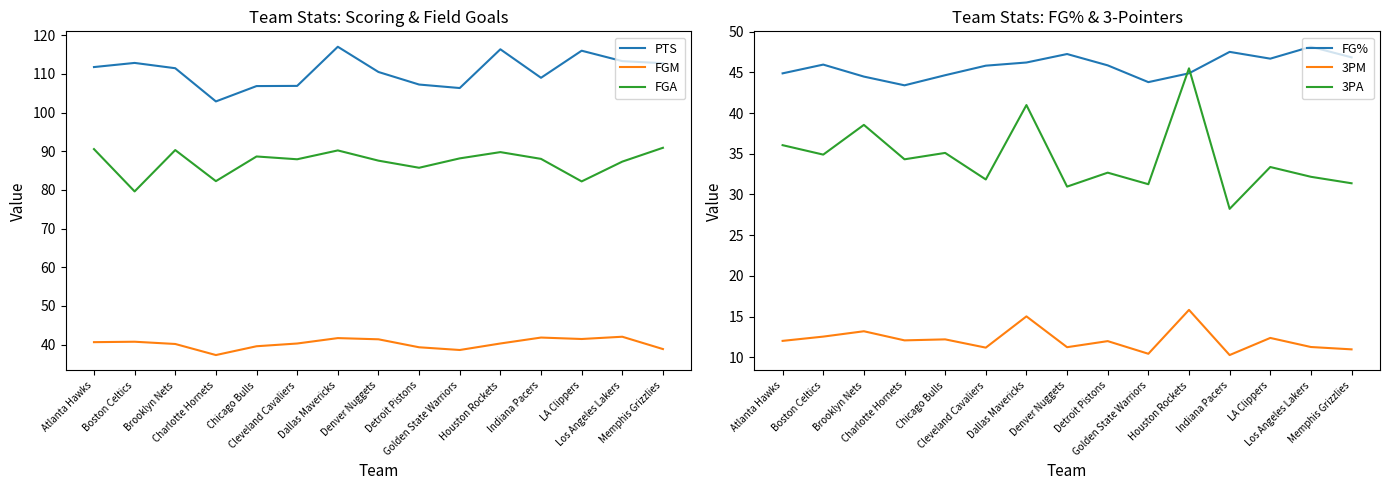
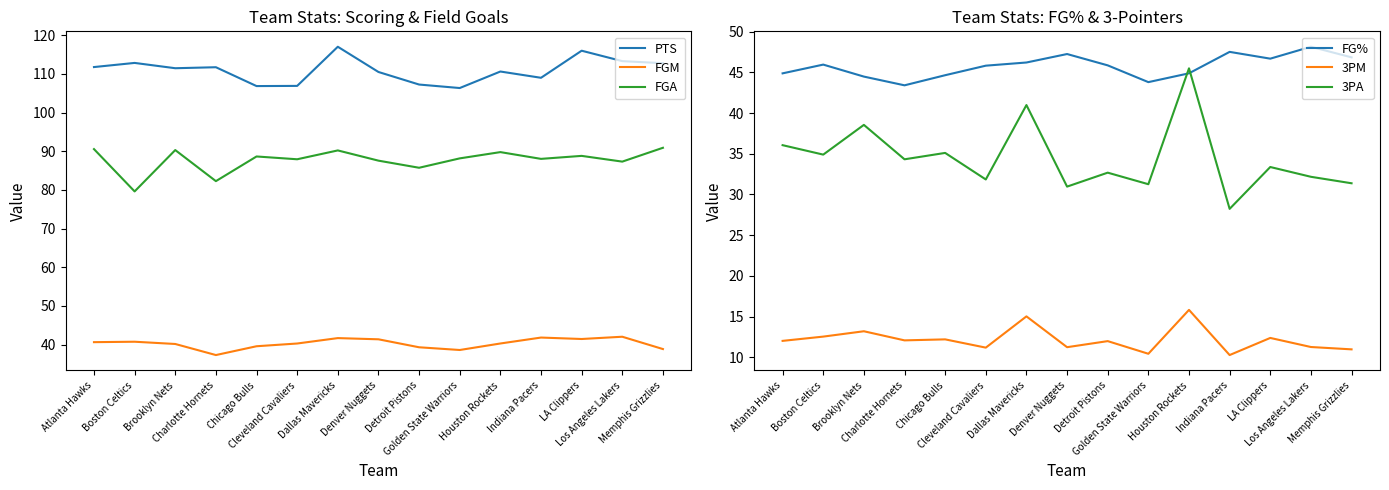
Team Stats: Scoring & Field Goals, PTS, Charlotte Hornets: 103 -> 112
Team Stats: Scoring & Field Goals, PTS, Houston Rockets: 116 -> 111
Team Stats: Scoring & Field Goals, FGA, LA Clippers: 82 -> 89
